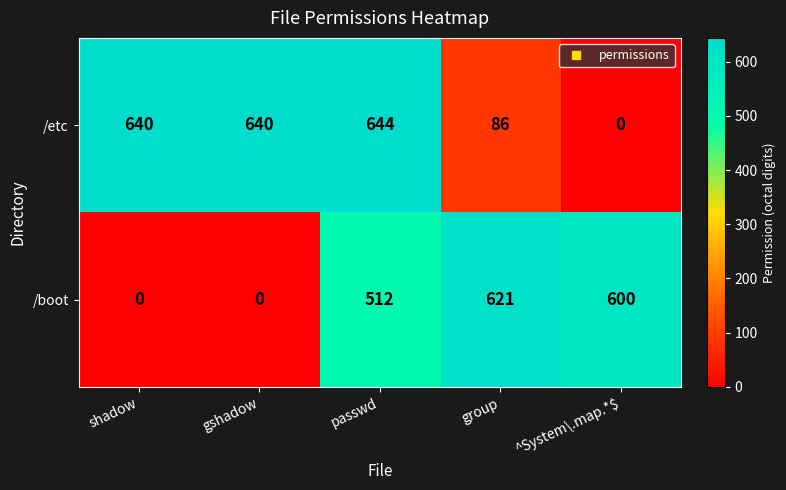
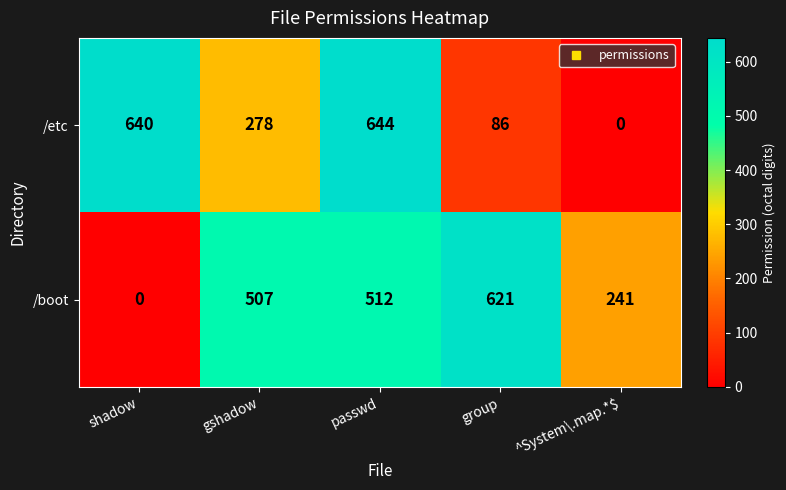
/etc, gshadow: 640 -> 278
/boot, gshadow: 0 -> 507
/boot, ^System\.map.*$: 600 -> 241
